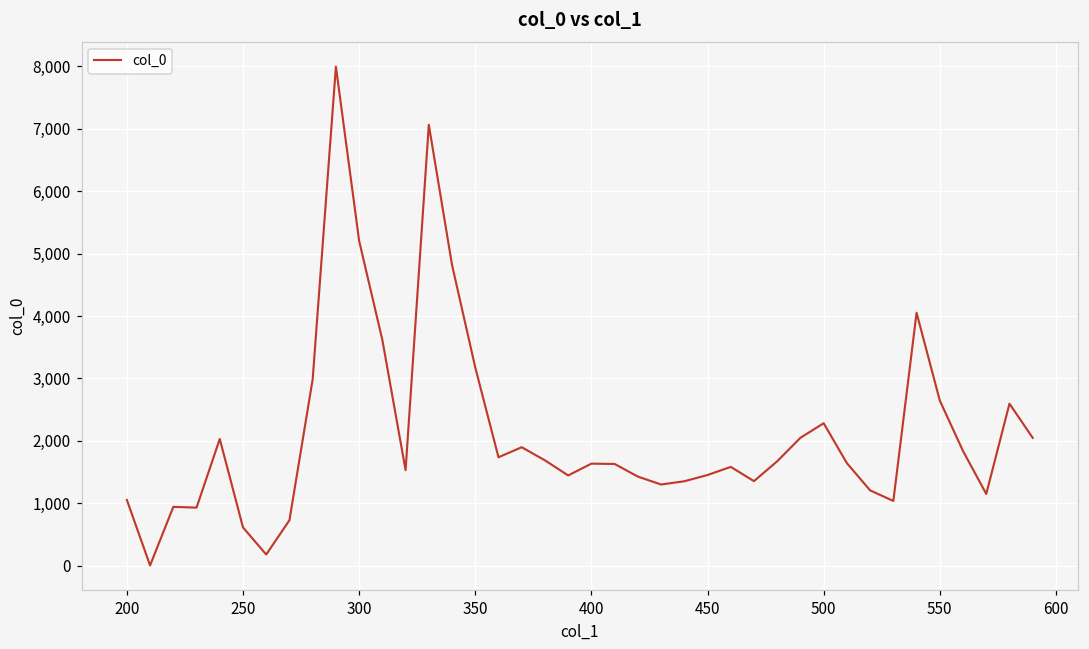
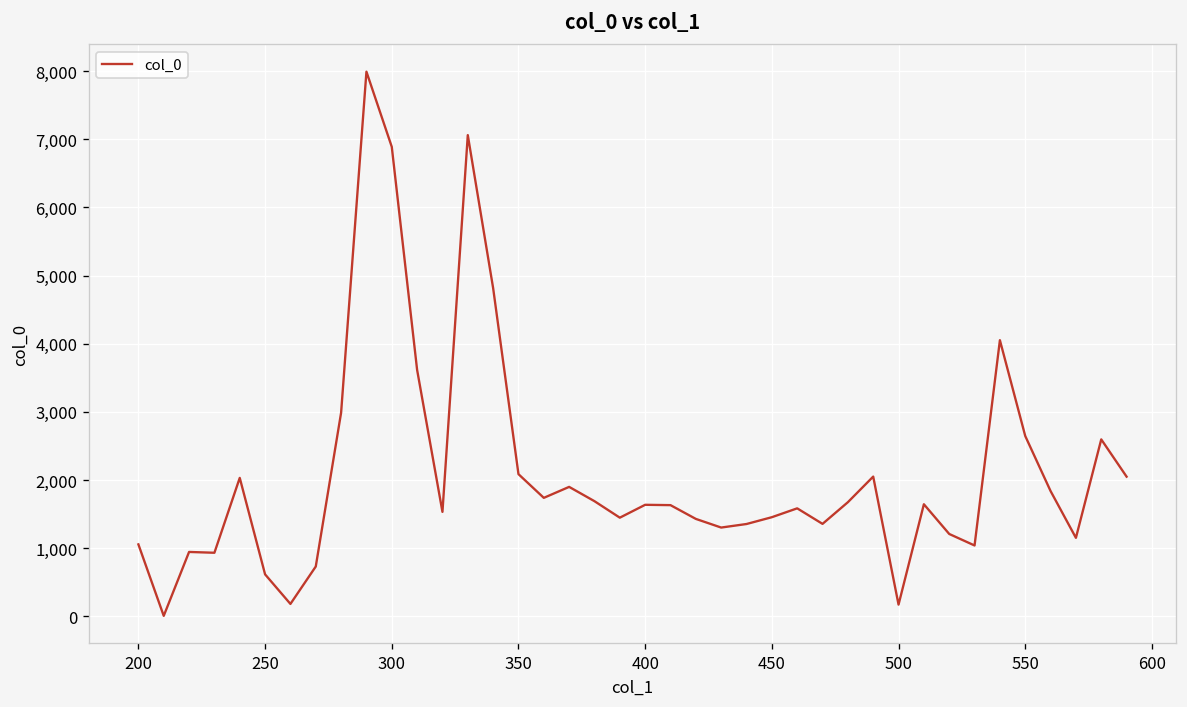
300: 5,200 -> 6,900
350: 3,200 -> 2,100
500: 2,300 -> 200
